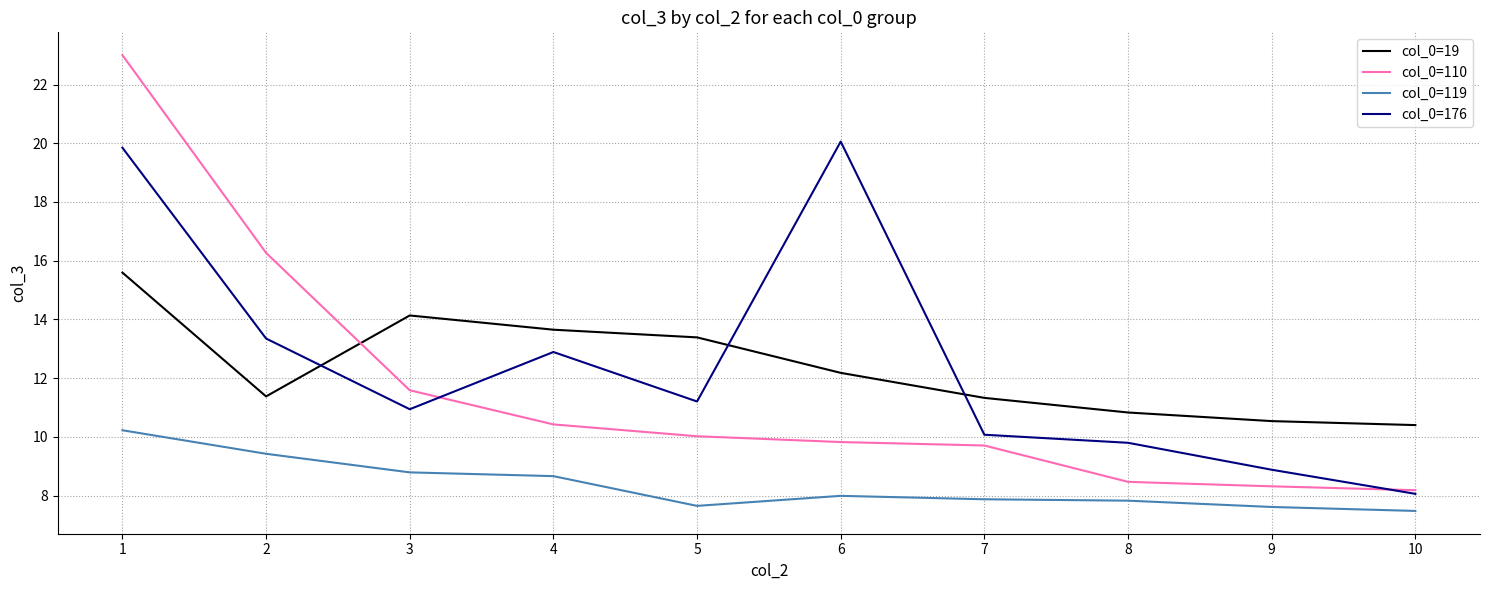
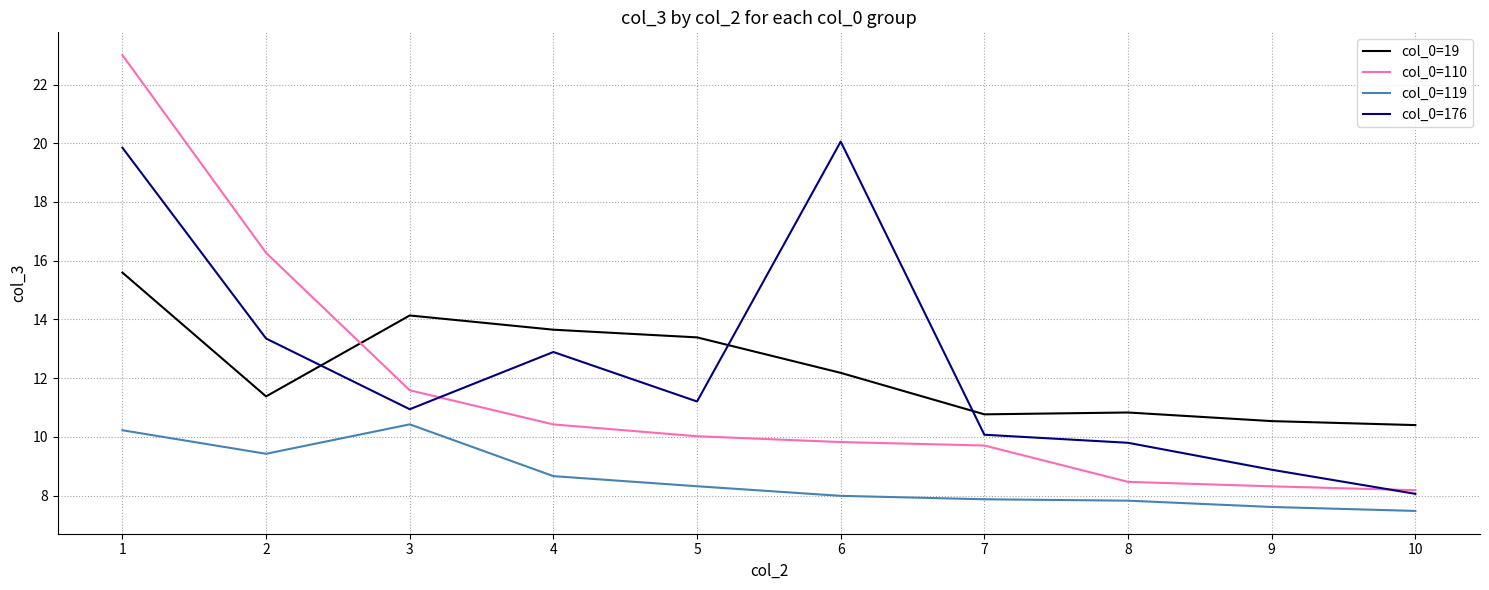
col_0=119, 3: 8.8 -> 10.4
col_0=119, 5: 7.6 -> 8.3
col_0=19, 7: 11.3 -> 10.8
